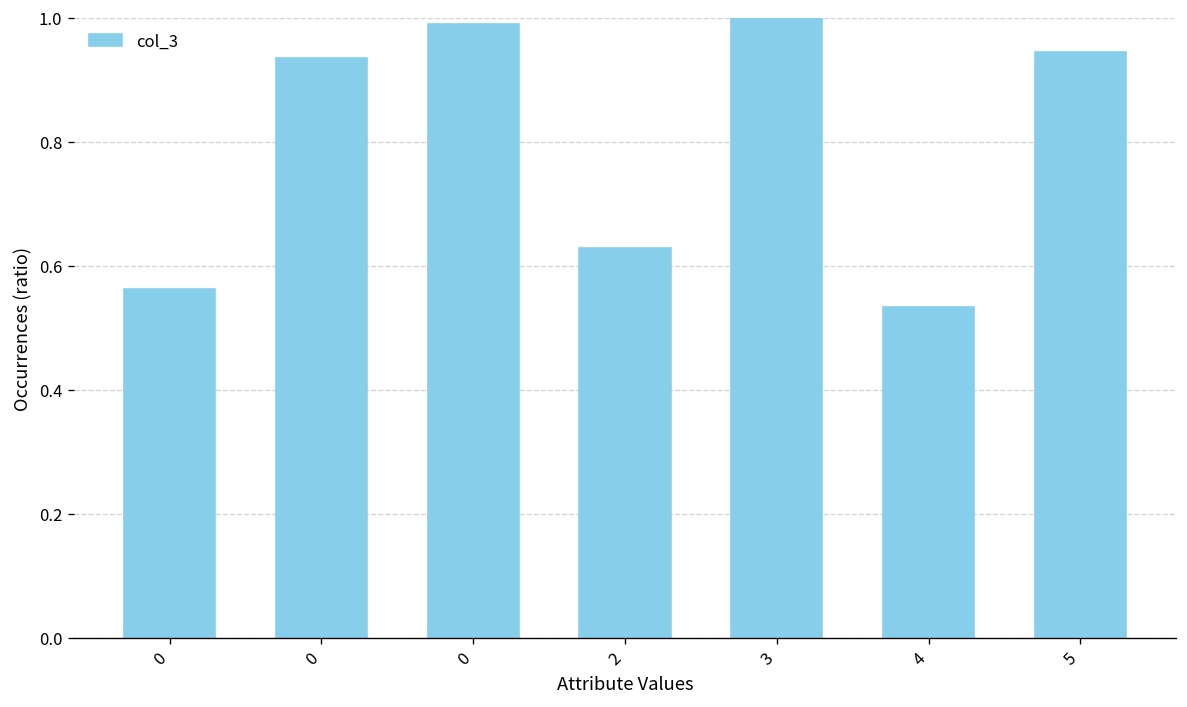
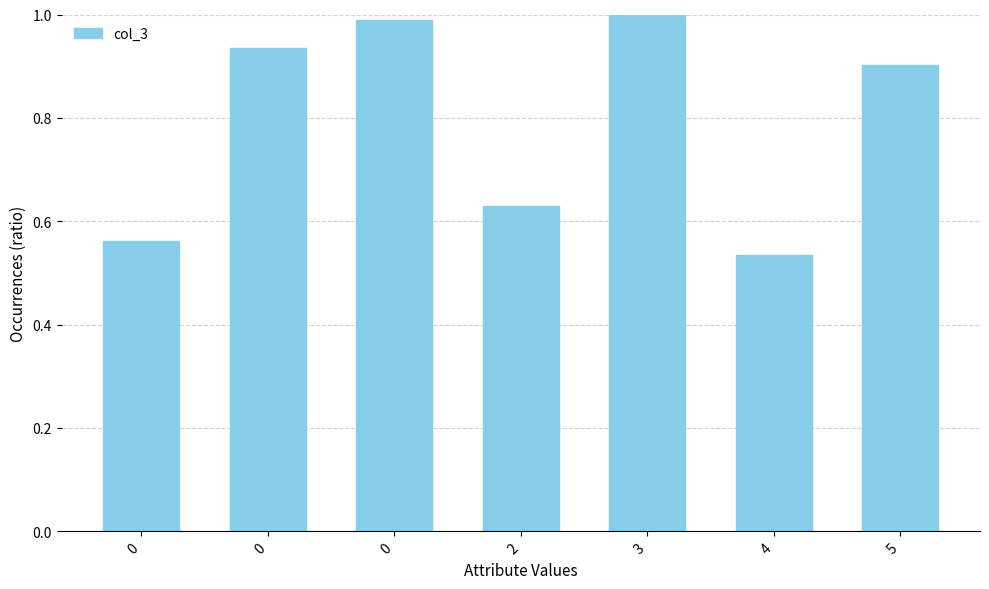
5: 0.94 -> 0.90
